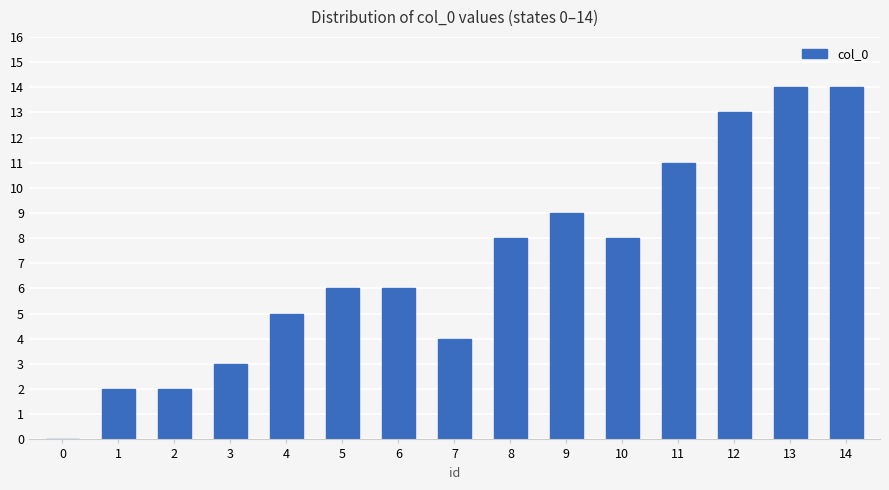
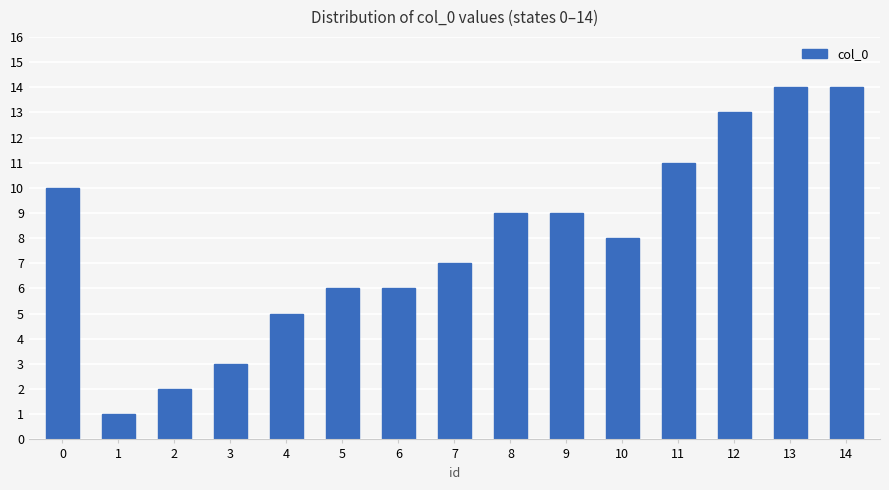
0: 0 -> 10
1: 2 -> 1
7: 4 -> 7
8: 8 -> 9
